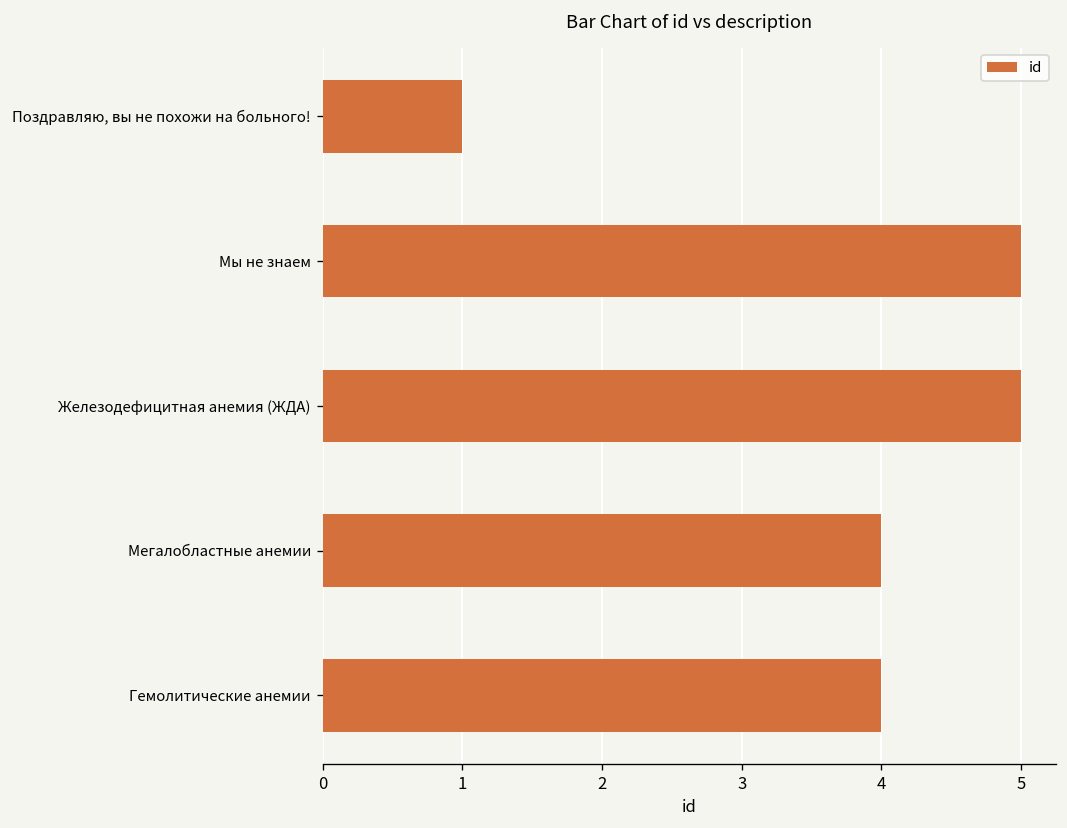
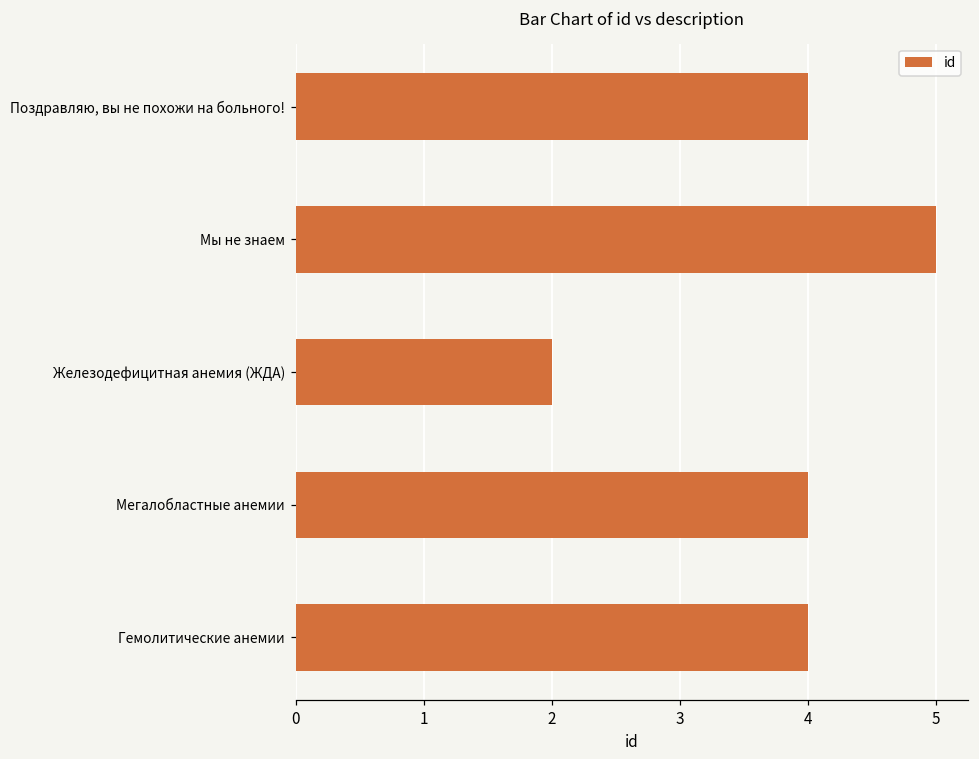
Поздравляю, вы не похожи на больного!: 1 -> 4
Железодефицитная анемия (ЖДА): 5 -> 2
